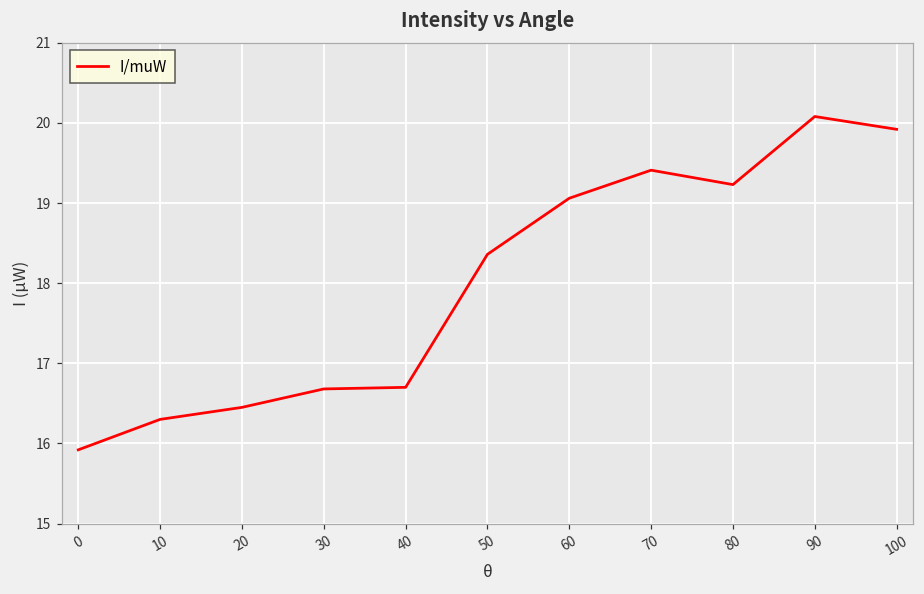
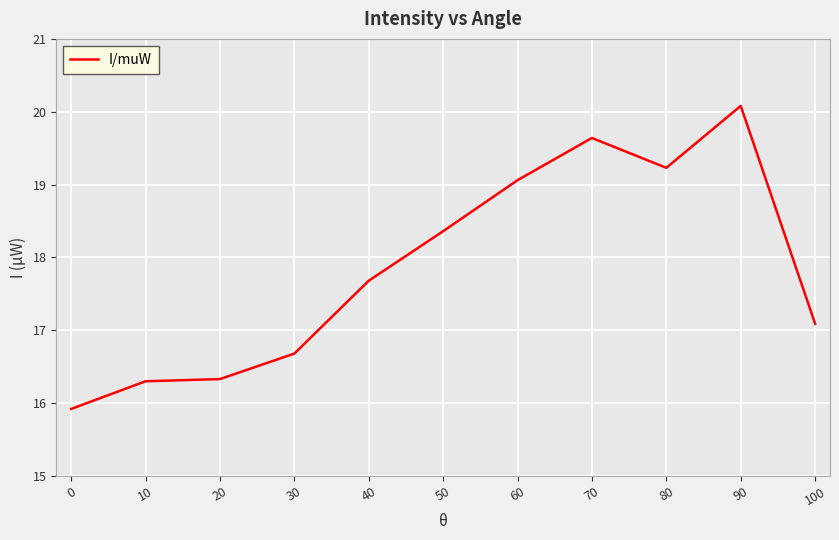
20: 16.5 -> 16.3
40: 16.7 -> 17.7
70: 19.4 -> 19.6
100: 19.9 -> 17.1
